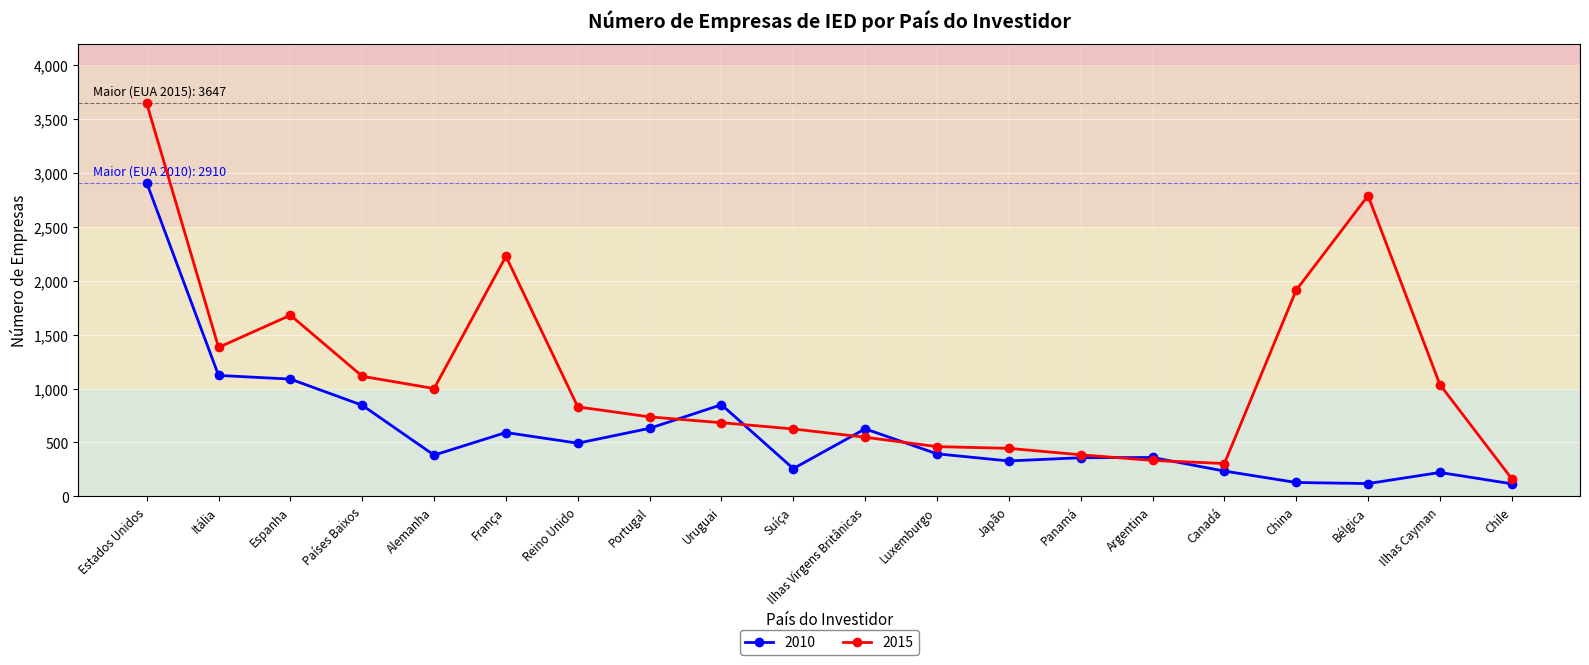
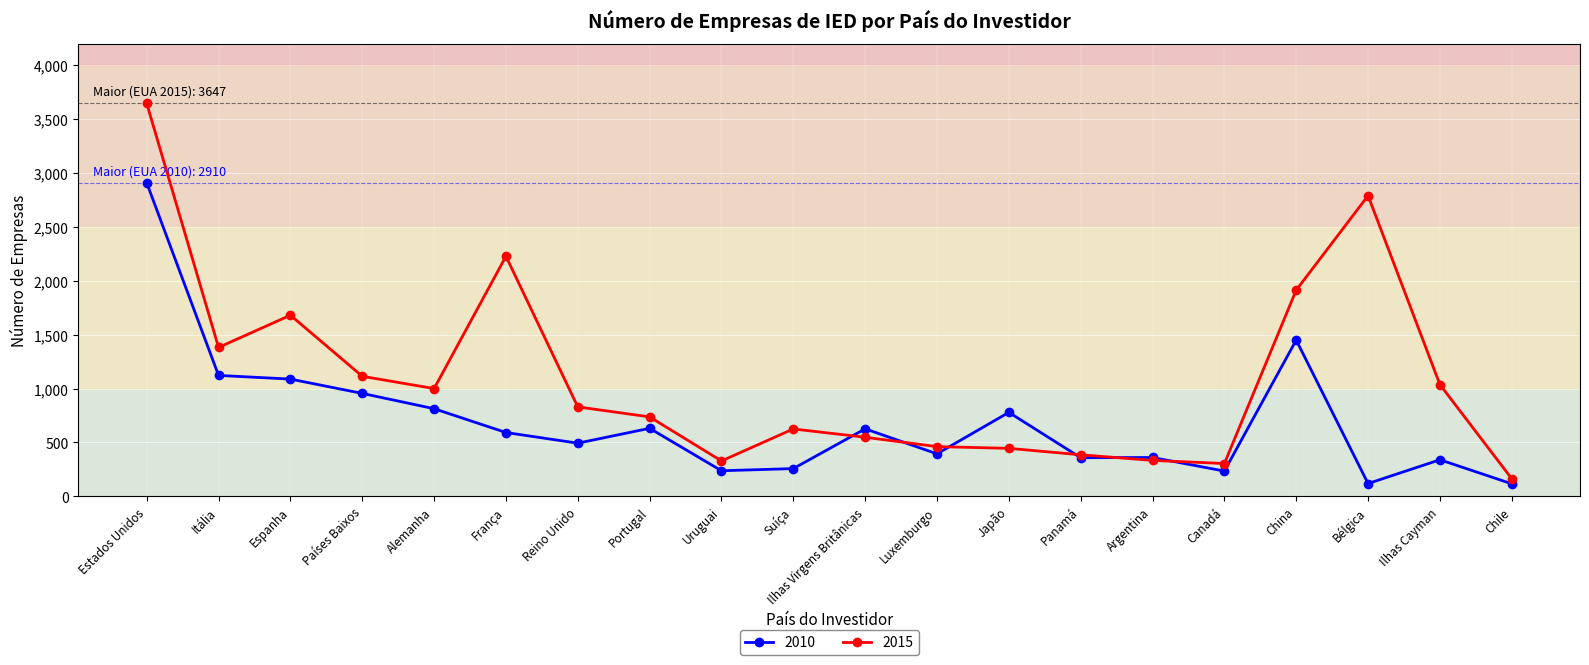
2010, Países Baixos: 850 -> 960
2010, Alemanha: 380 -> 810
2010, Uruguai: 850 -> 240
2015, Uruguai: 680 -> 330
2010, Japão: 330 -> 780
2010, China: 130 -> 1,450
2010, Ilhas Cayman: 220 -> 340
